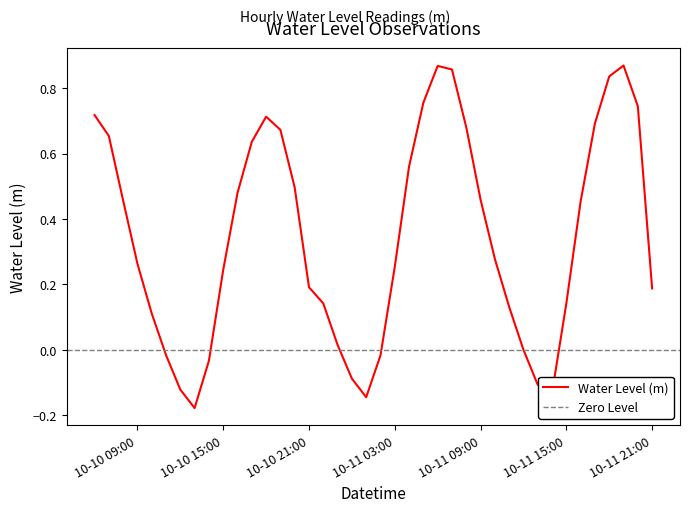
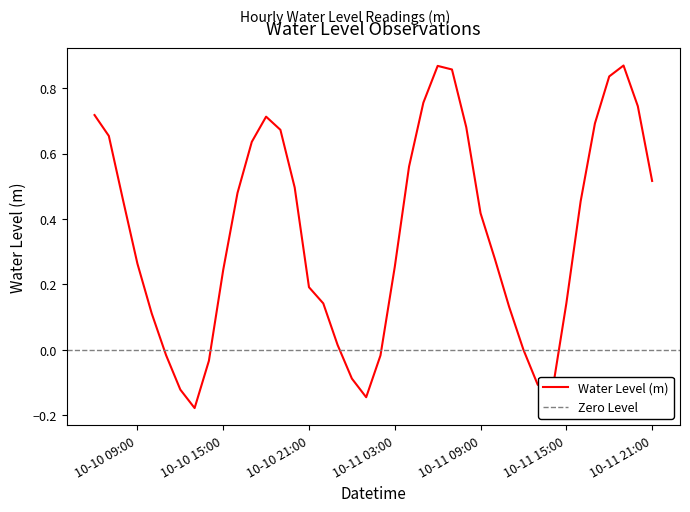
10-11 09:00: 0.46 -> 0.42
10-11 21:00: 0.19 -> 0.52
